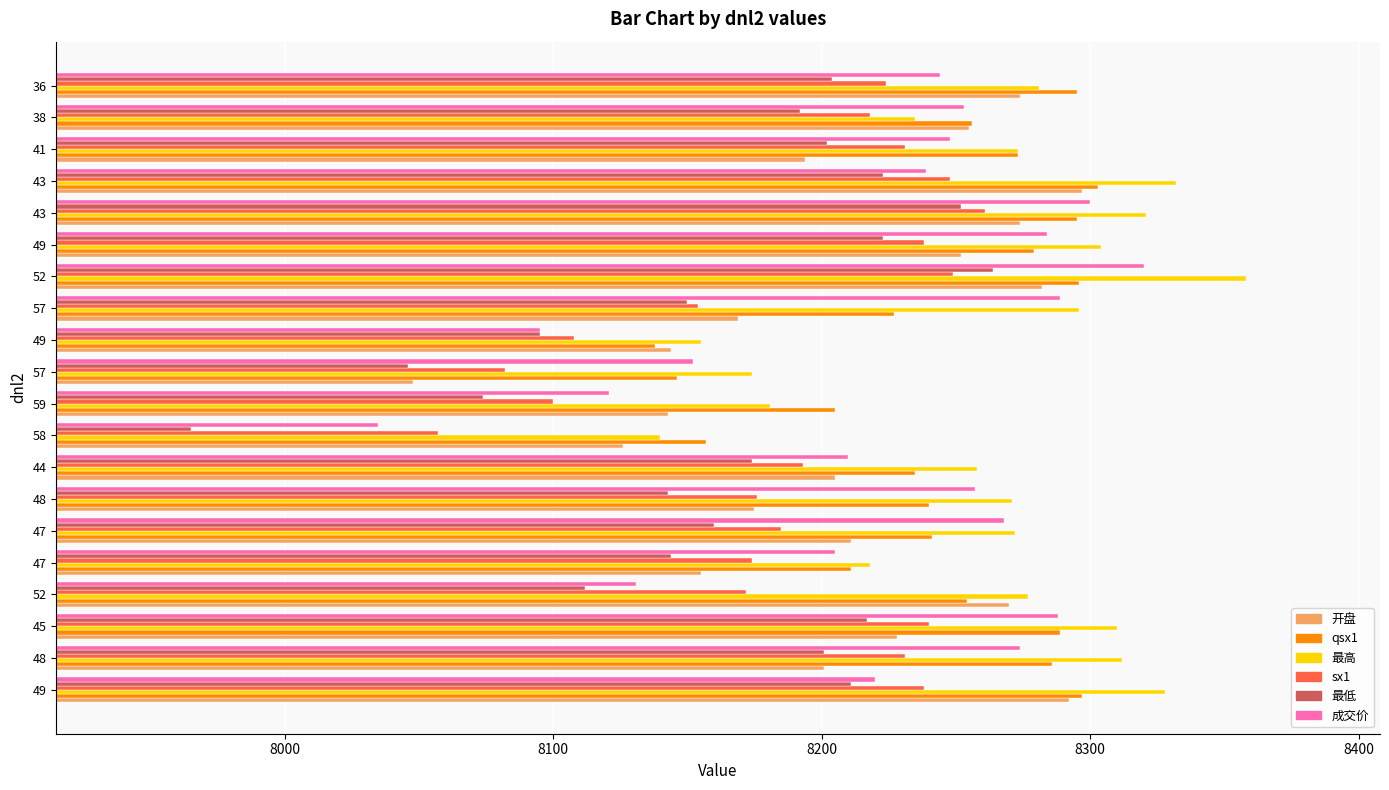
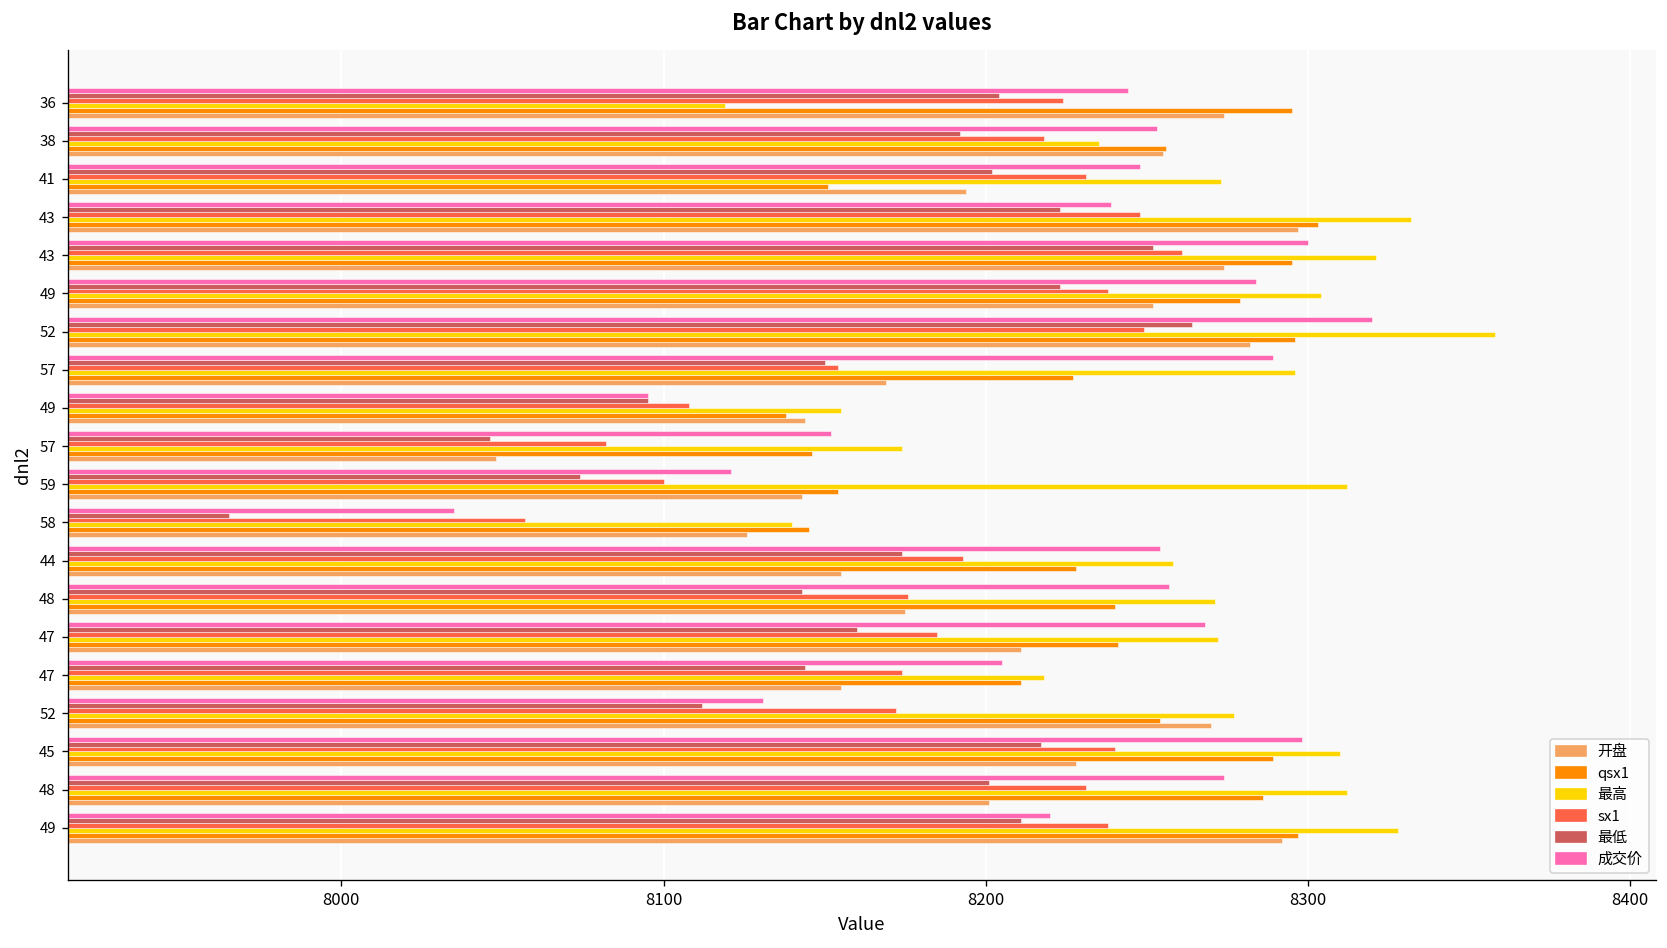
最高, 36: 8281 -> 8119
qsx1, 41: 8273 -> 8151
最高, 59: 8181 -> 8312
qsx1, 59: 8205 -> 8154
qsx1, 58: 8157 -> 8145
成交价, 44: 8210 -> 8254
qsx1, 44: 8235 -> 8228
开盘, 44: 8205 -> 8155
成交价, 45: 8288 -> 8298
